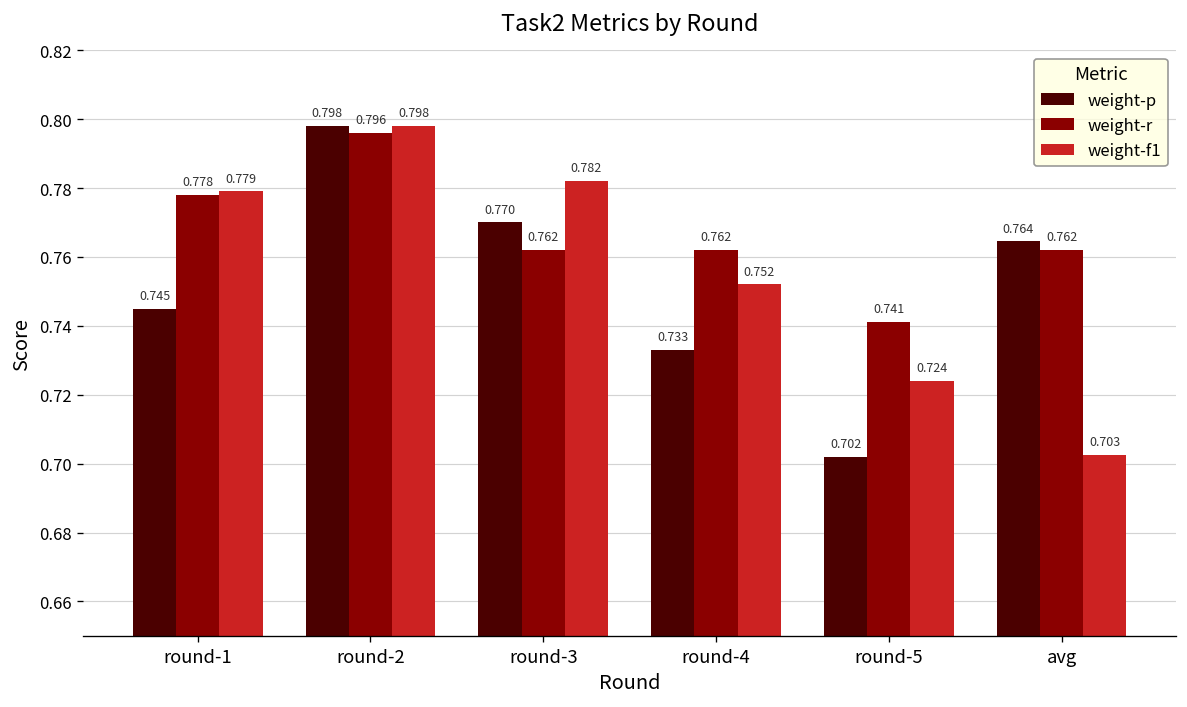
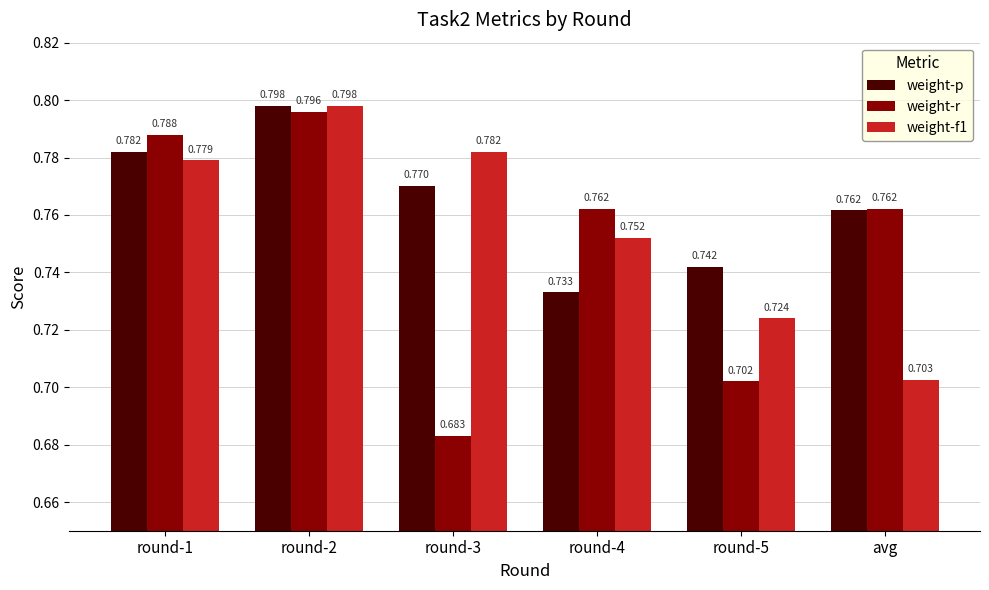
weight-p, round-1: 0.745 -> 0.782
weight-r, round-1: 0.778 -> 0.788
weight-r, round-3: 0.762 -> 0.683
weight-p, round-5: 0.702 -> 0.742
weight-r, round-5: 0.741 -> 0.702
weight-p, avg: 0.764 -> 0.762
